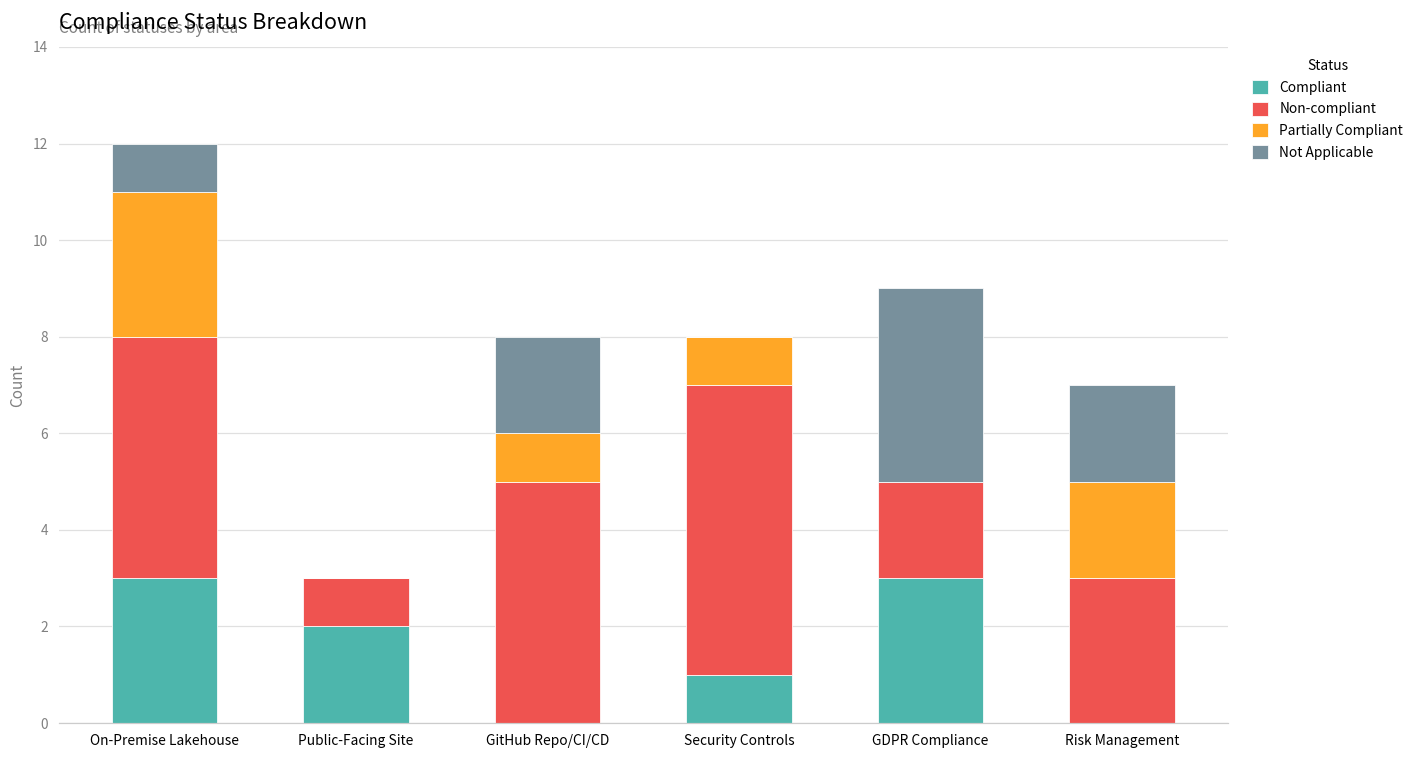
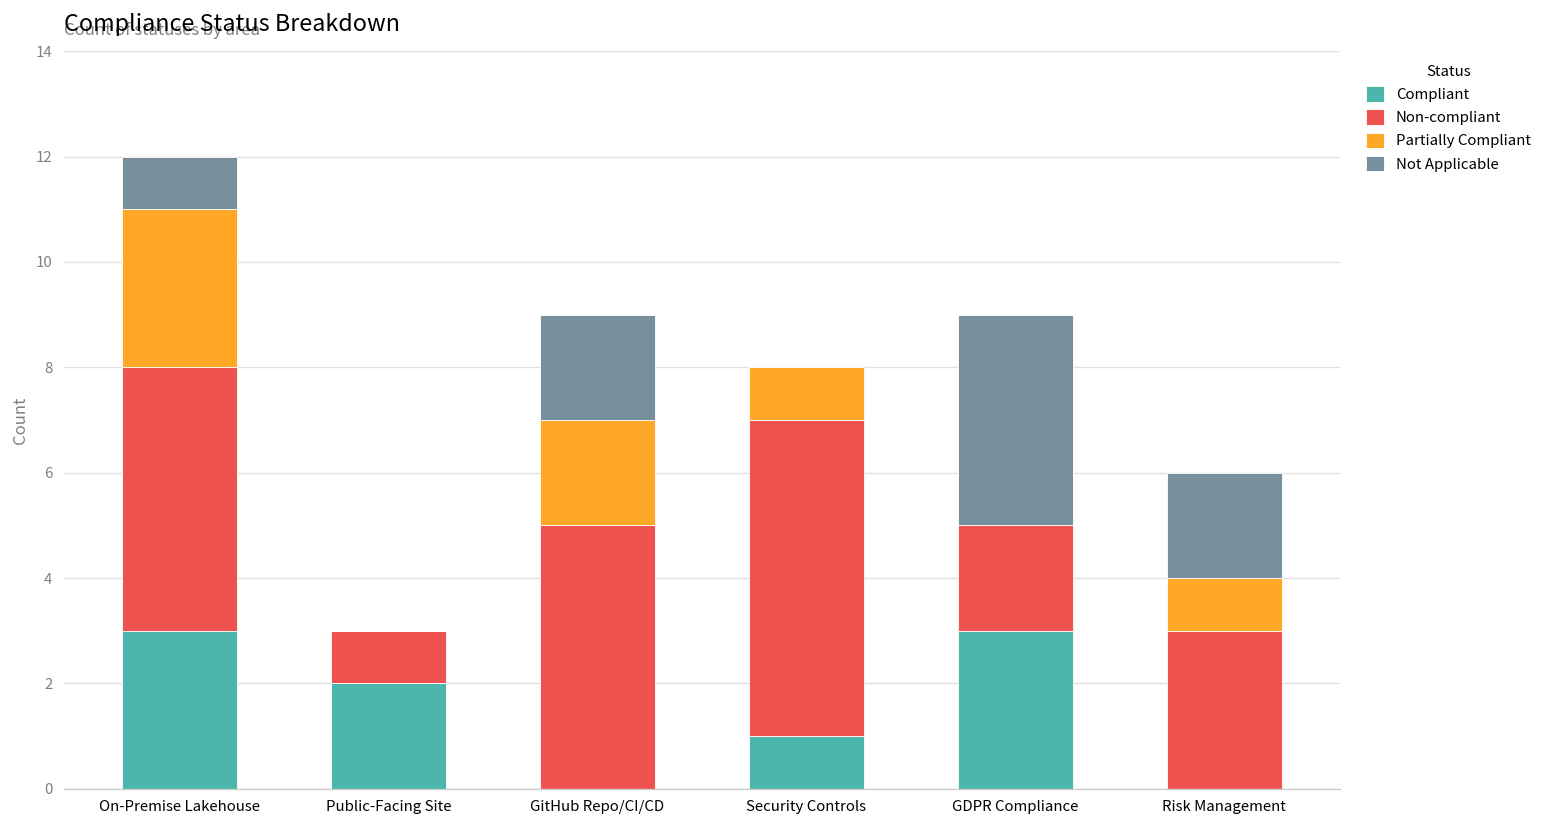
Partially Compliant, GitHub Repo/CI/CD: 1 -> 2
Partially Compliant, Risk Management: 2 -> 1
